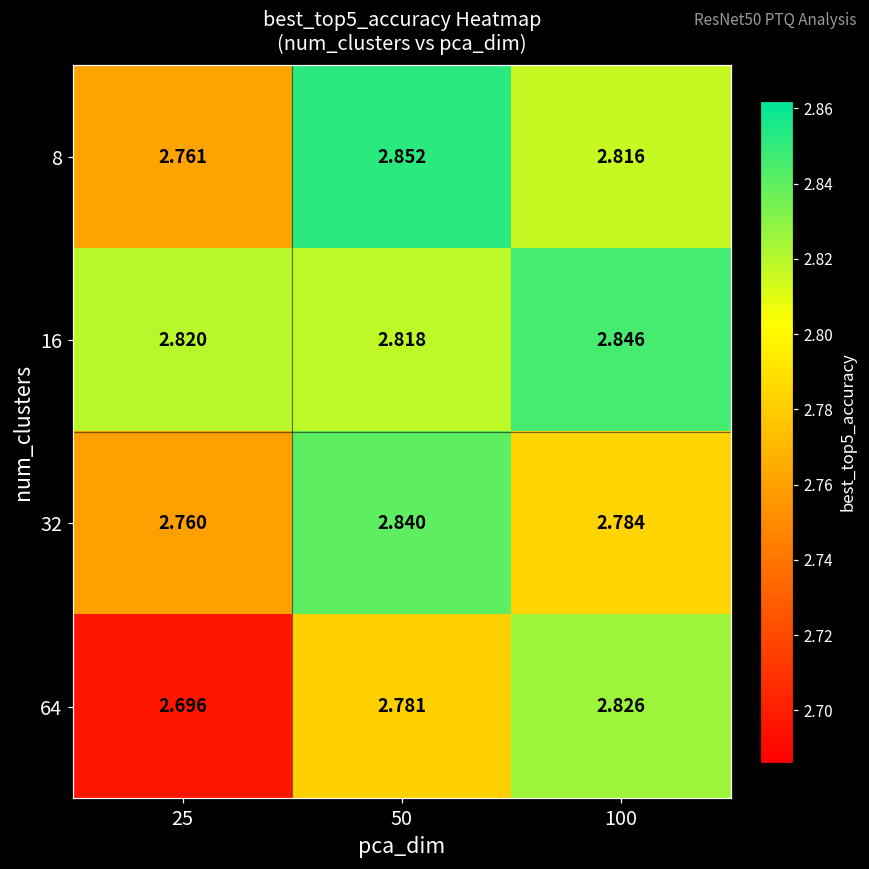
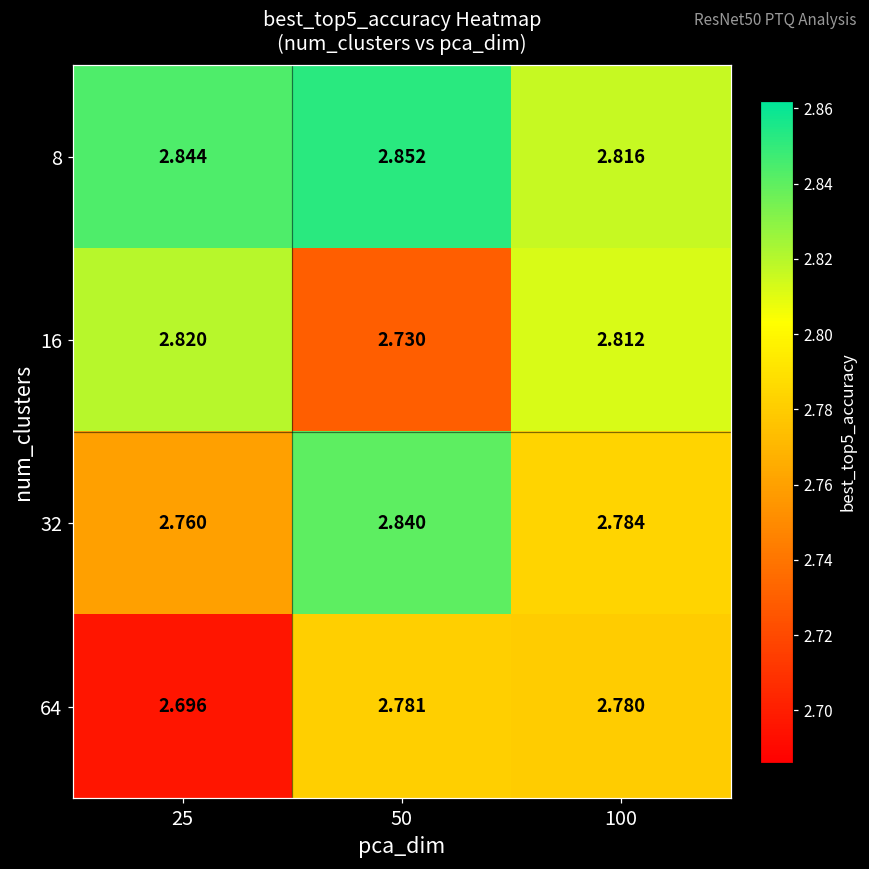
8, 25: 2.761 -> 2.844
16, 50: 2.818 -> 2.730
16, 100: 2.846 -> 2.812
64, 100: 2.826 -> 2.780
